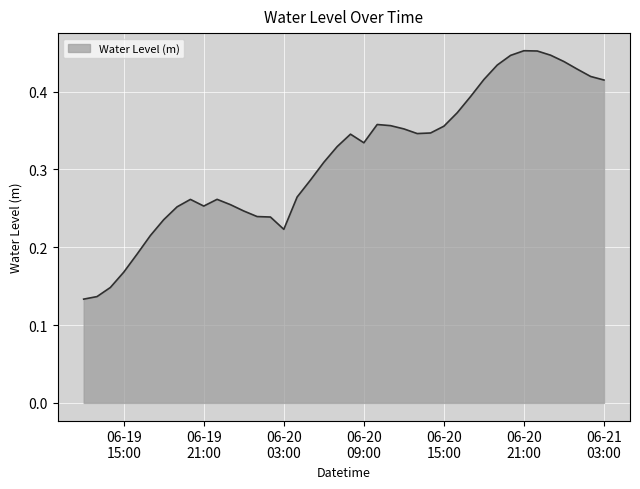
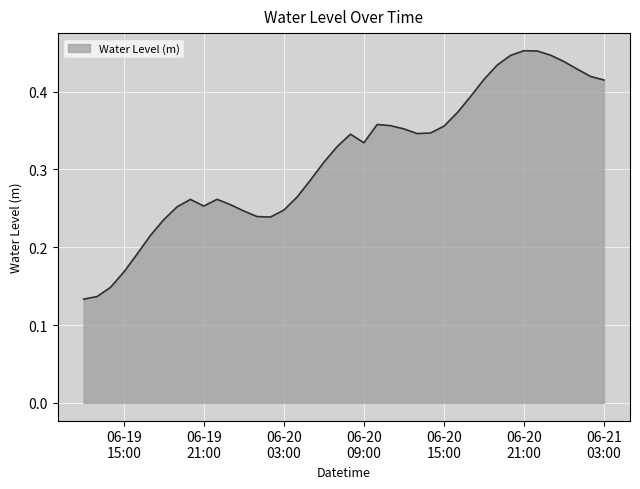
06-20 03:00: 0.22 -> 0.25
